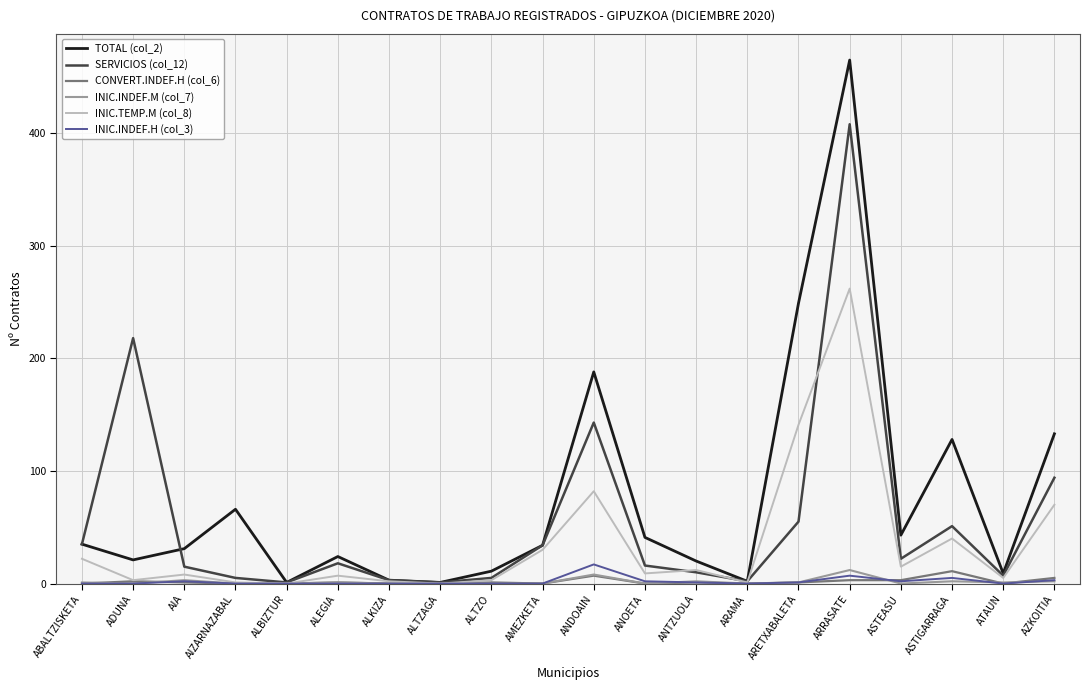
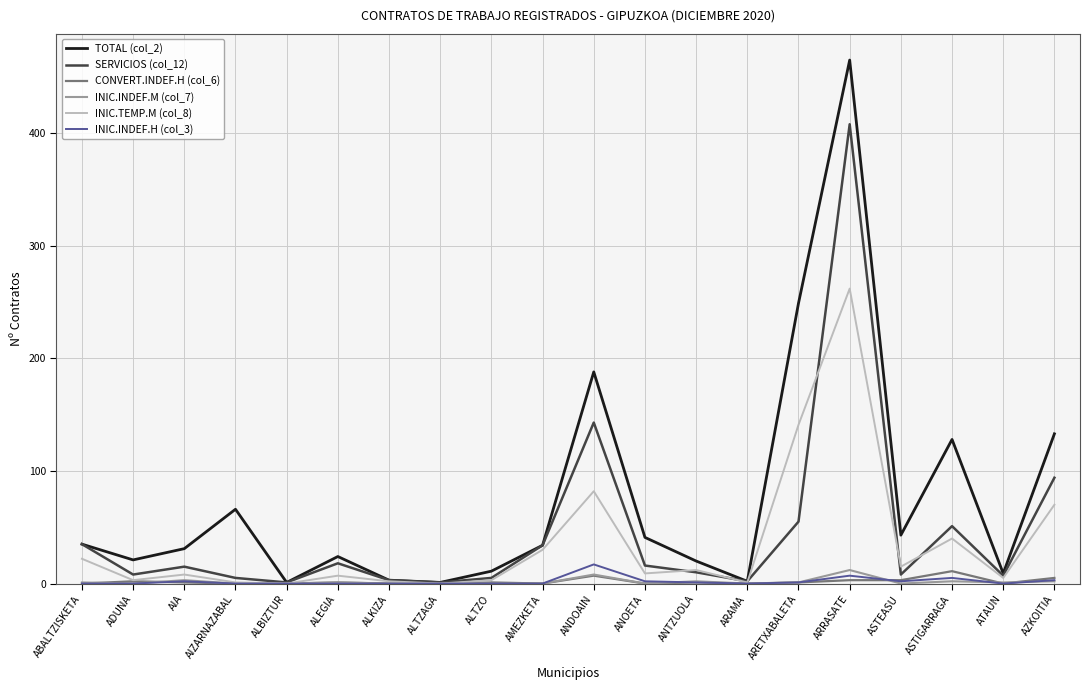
SERVICIOS (col_12), ADUNA: 218 -> 8
SERVICIOS (col_12), ASTEASU: 22 -> 8
